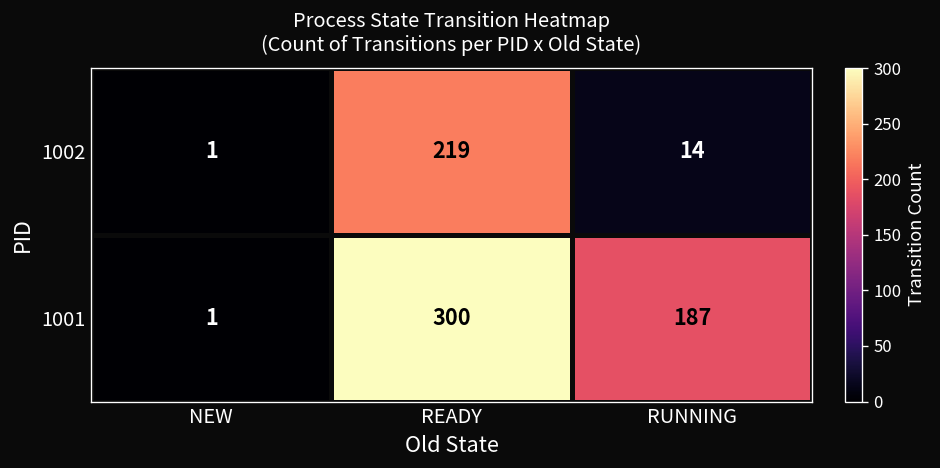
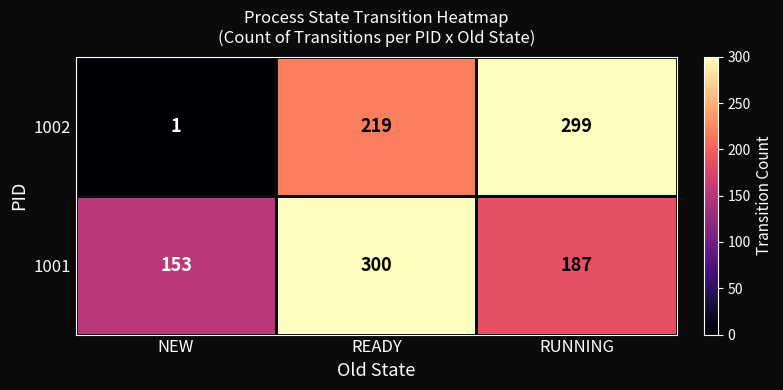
1002, RUNNING: 14 -> 299
1001, NEW: 1 -> 153
